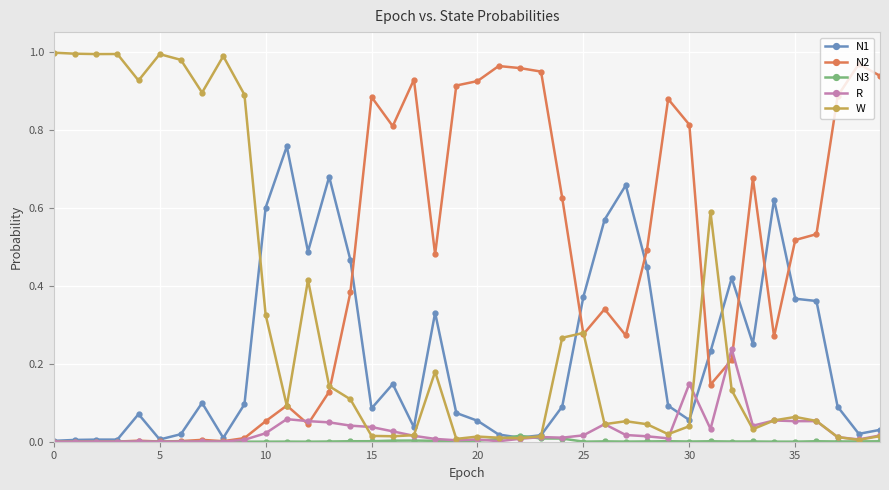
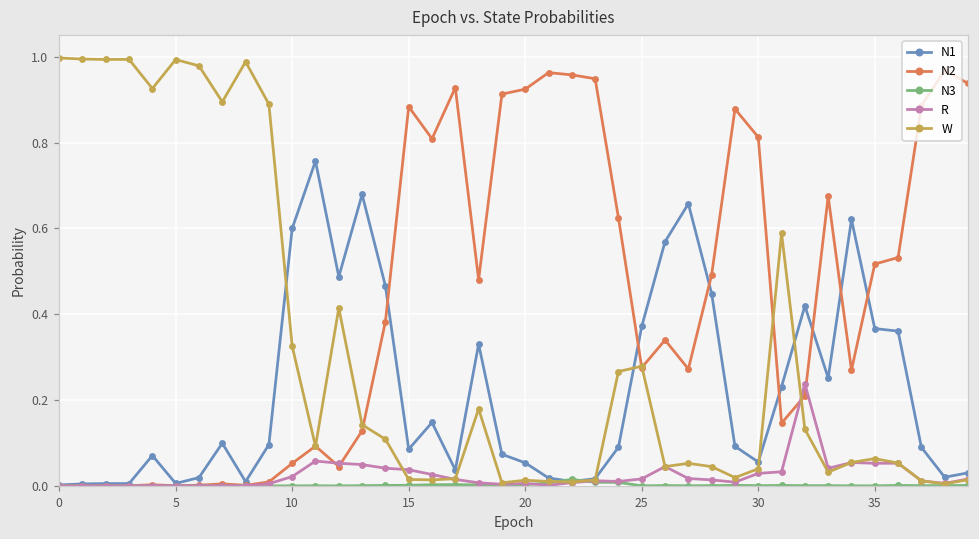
R, 30: 0.15 -> 0.03
